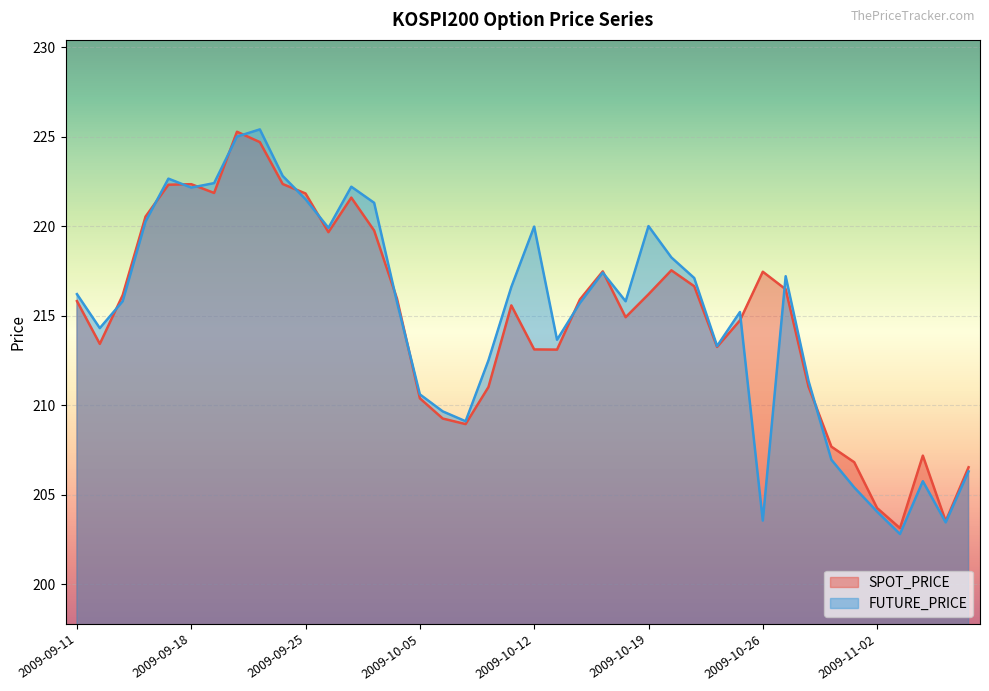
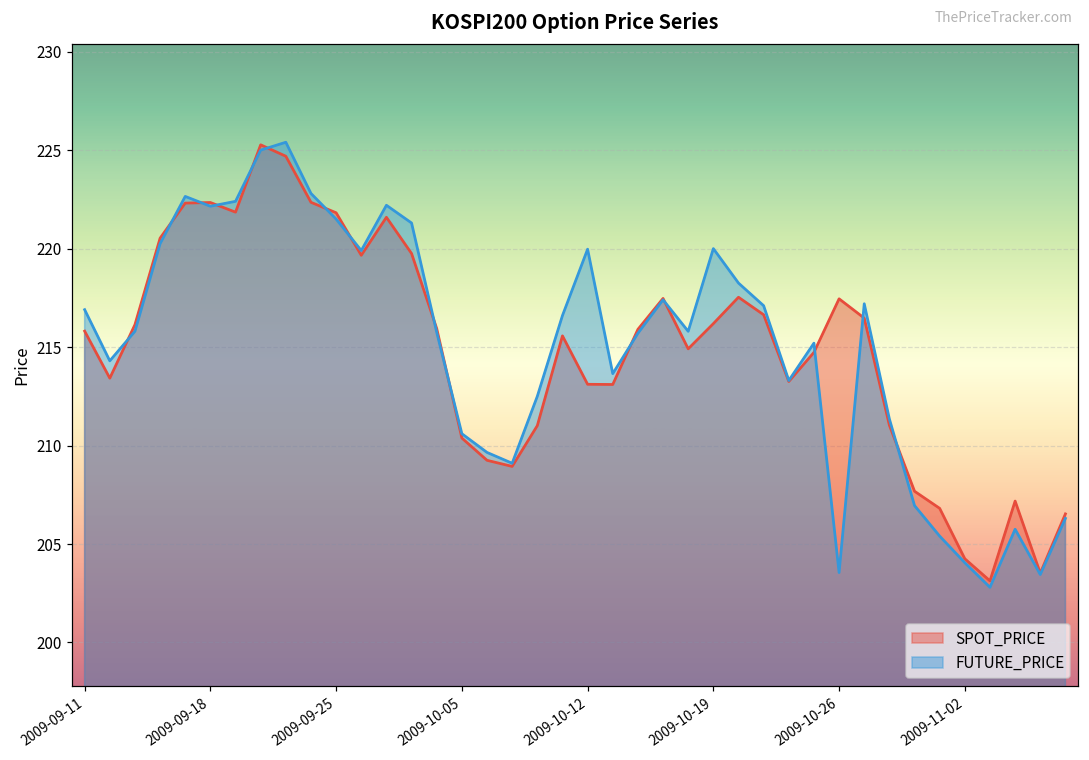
FUTURE_PRICE, 2009-09-11: 216.2 -> 216.9
